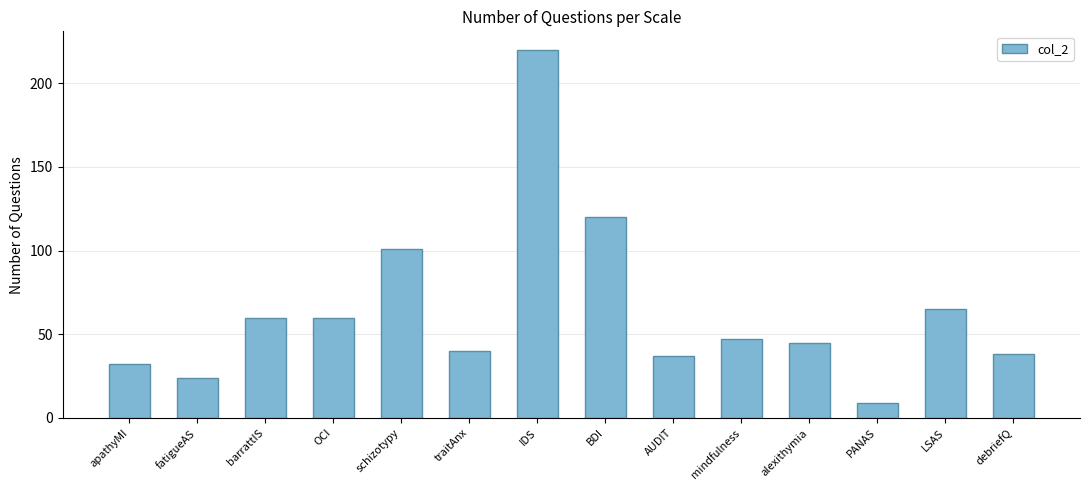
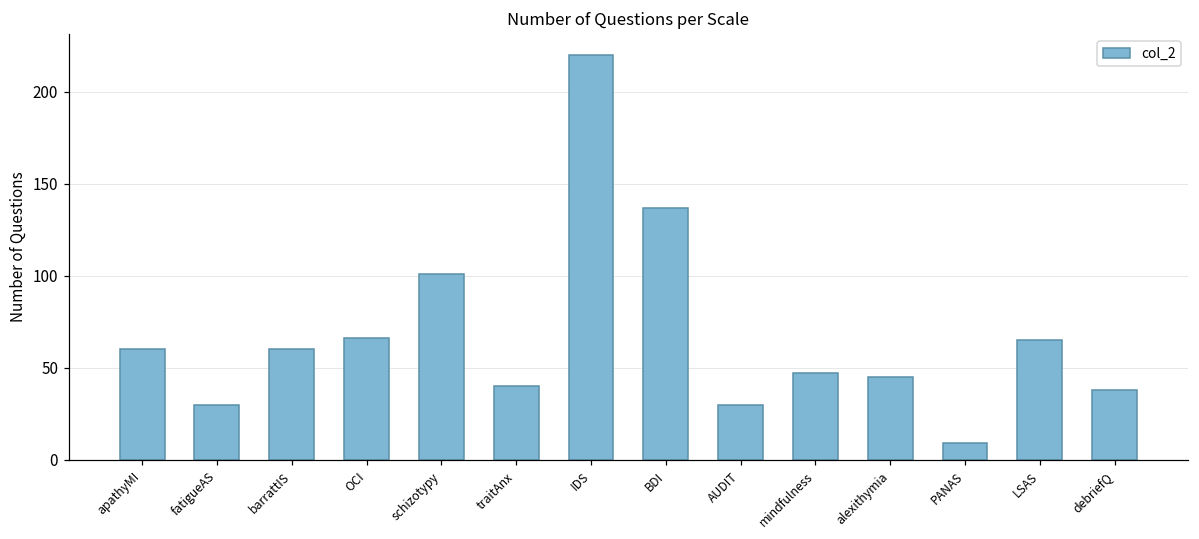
apathyMI: 32 -> 60
fatigueAS: 24 -> 30
OCI: 60 -> 66
BDI: 120 -> 137
AUDIT: 37 -> 30
